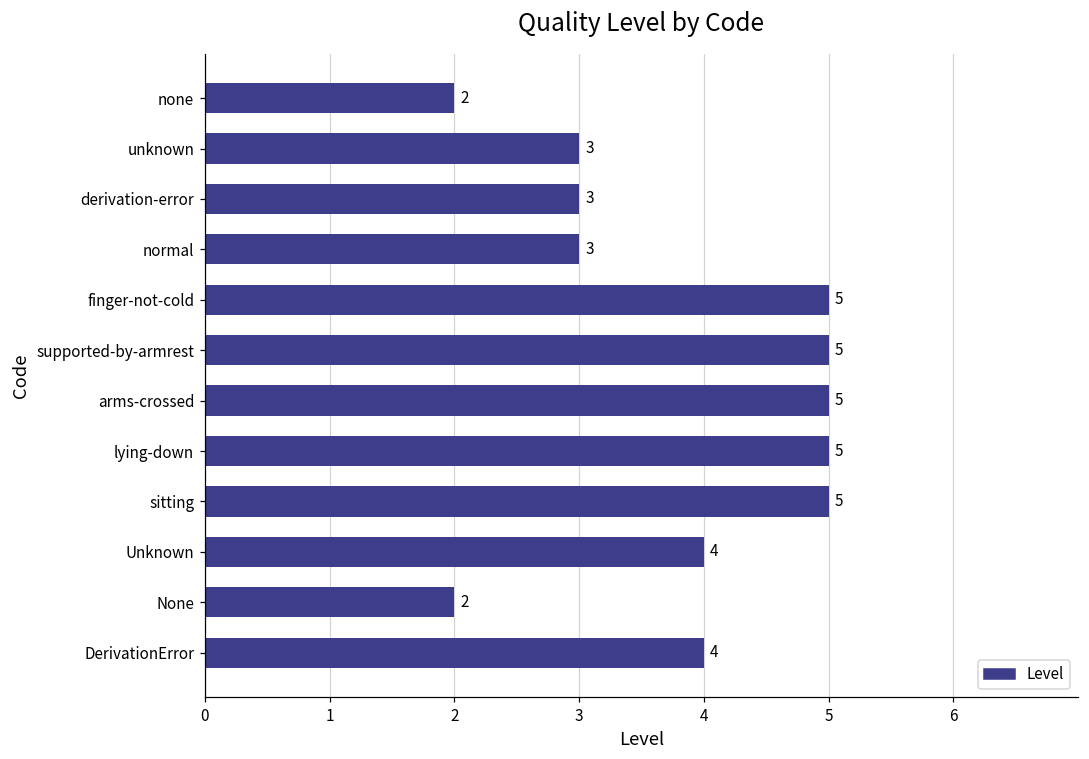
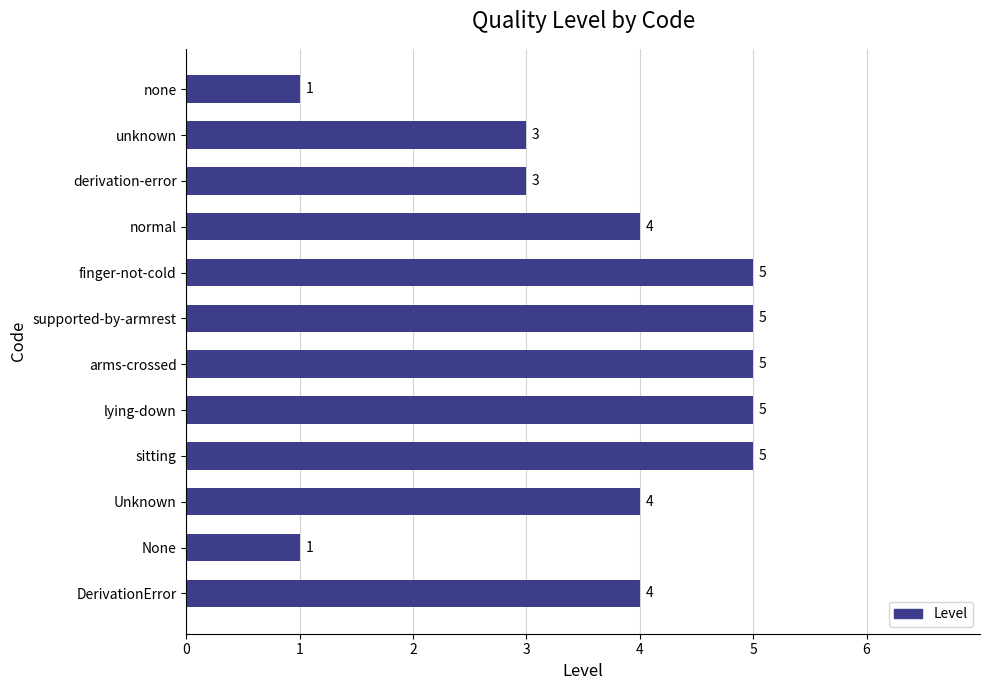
none: 2 -> 1
normal: 3 -> 4
None: 2 -> 1
